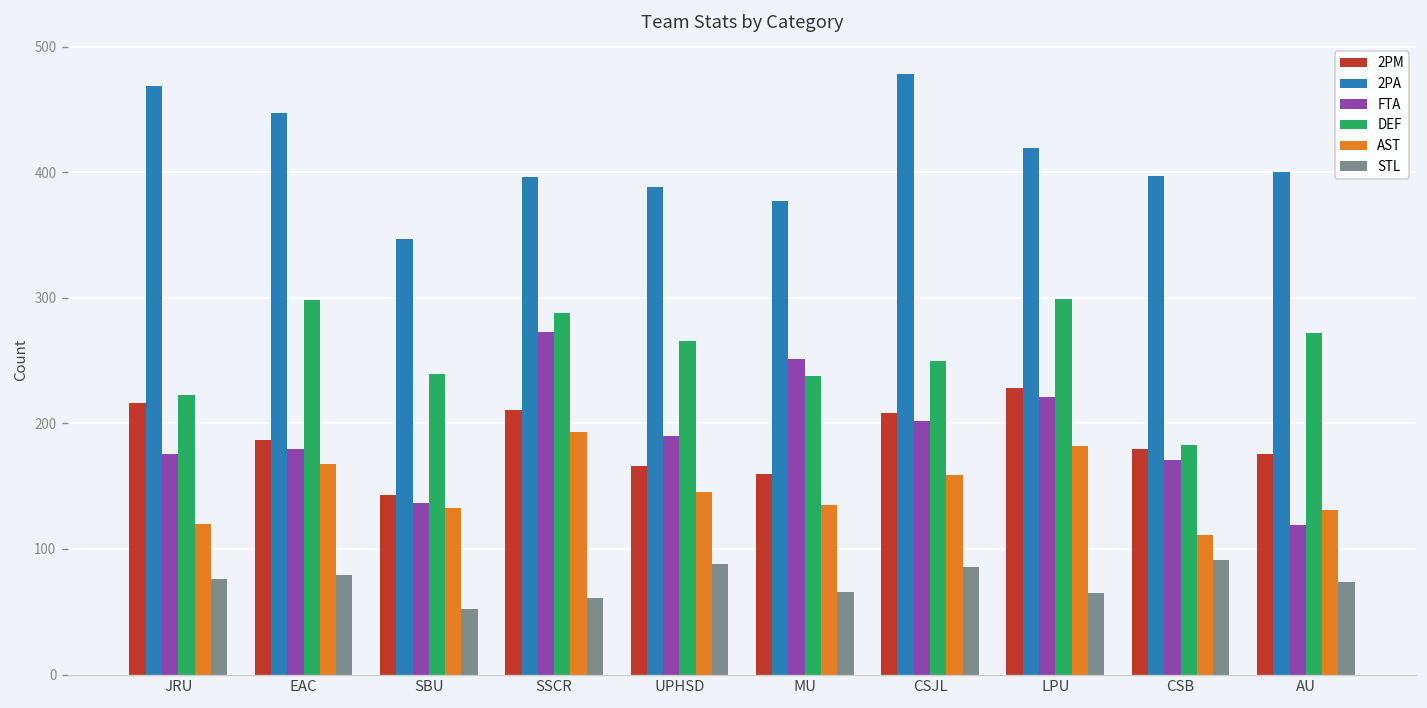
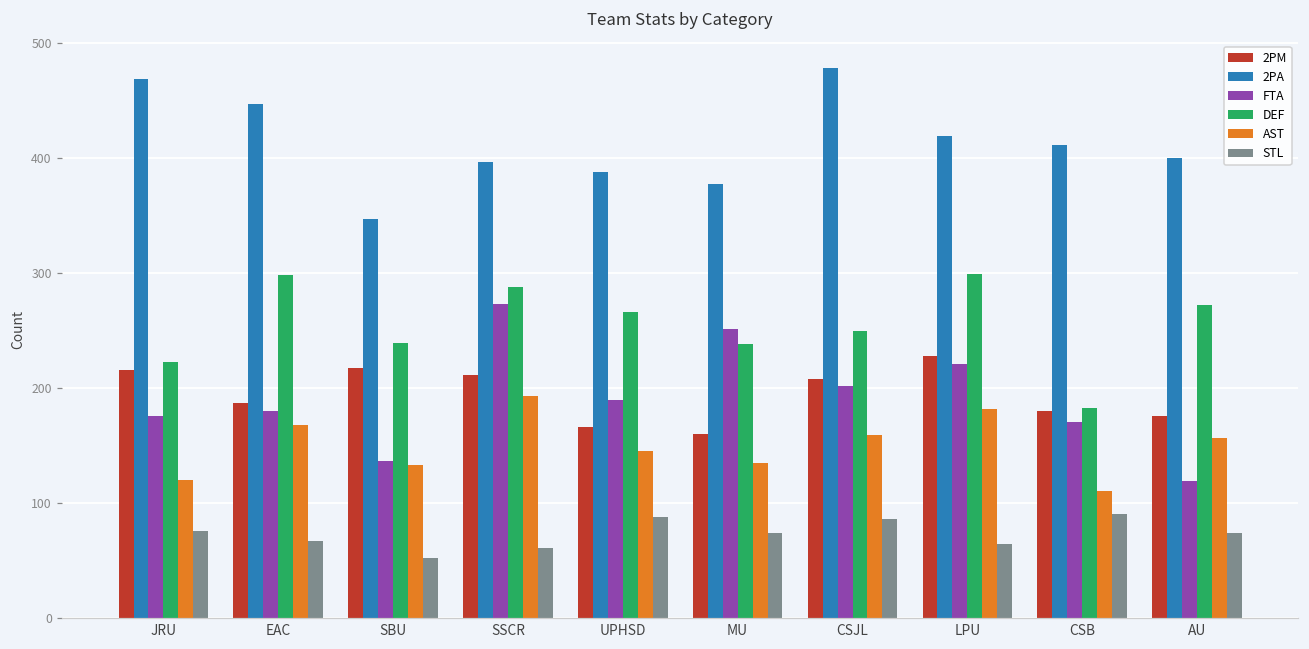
STL, EAC: 79 -> 67
2PM, SBU: 143 -> 218
STL, MU: 66 -> 74
2PA, CSB: 397 -> 411
AST, AU: 131 -> 157
